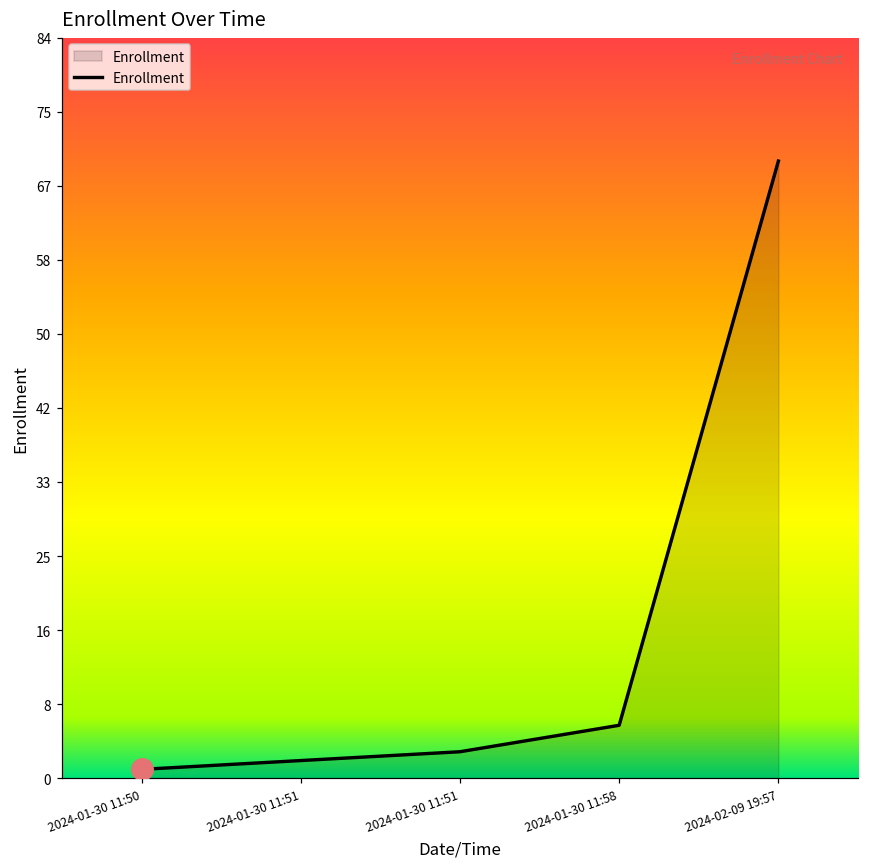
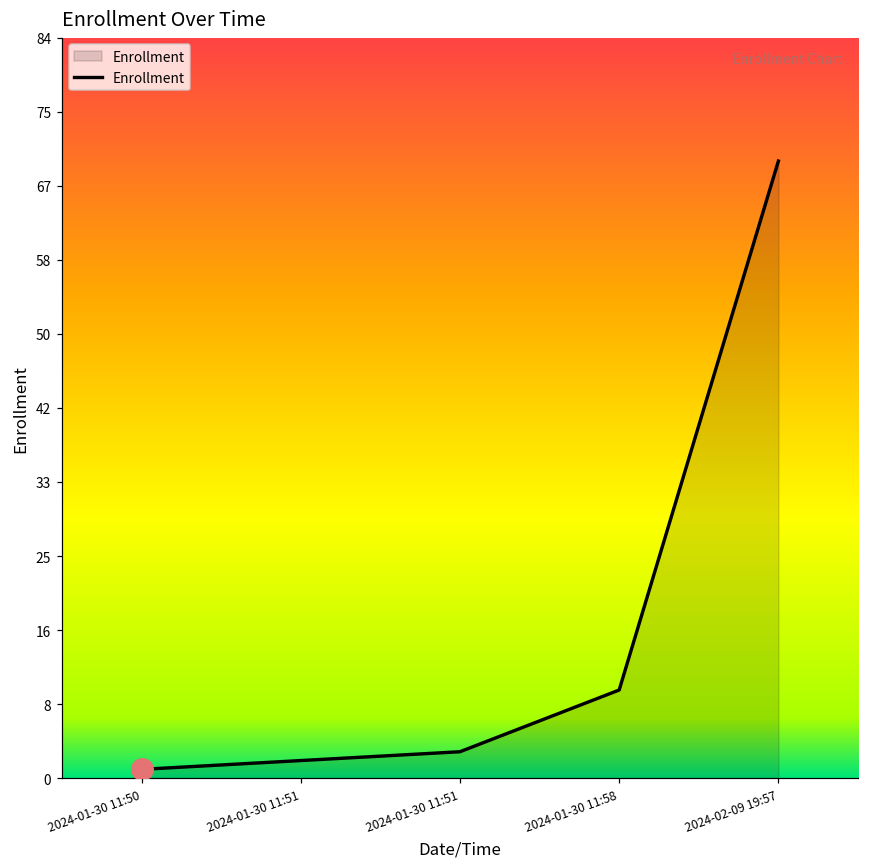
Enrollment, 2024-01-30 11:58: 6 -> 10
